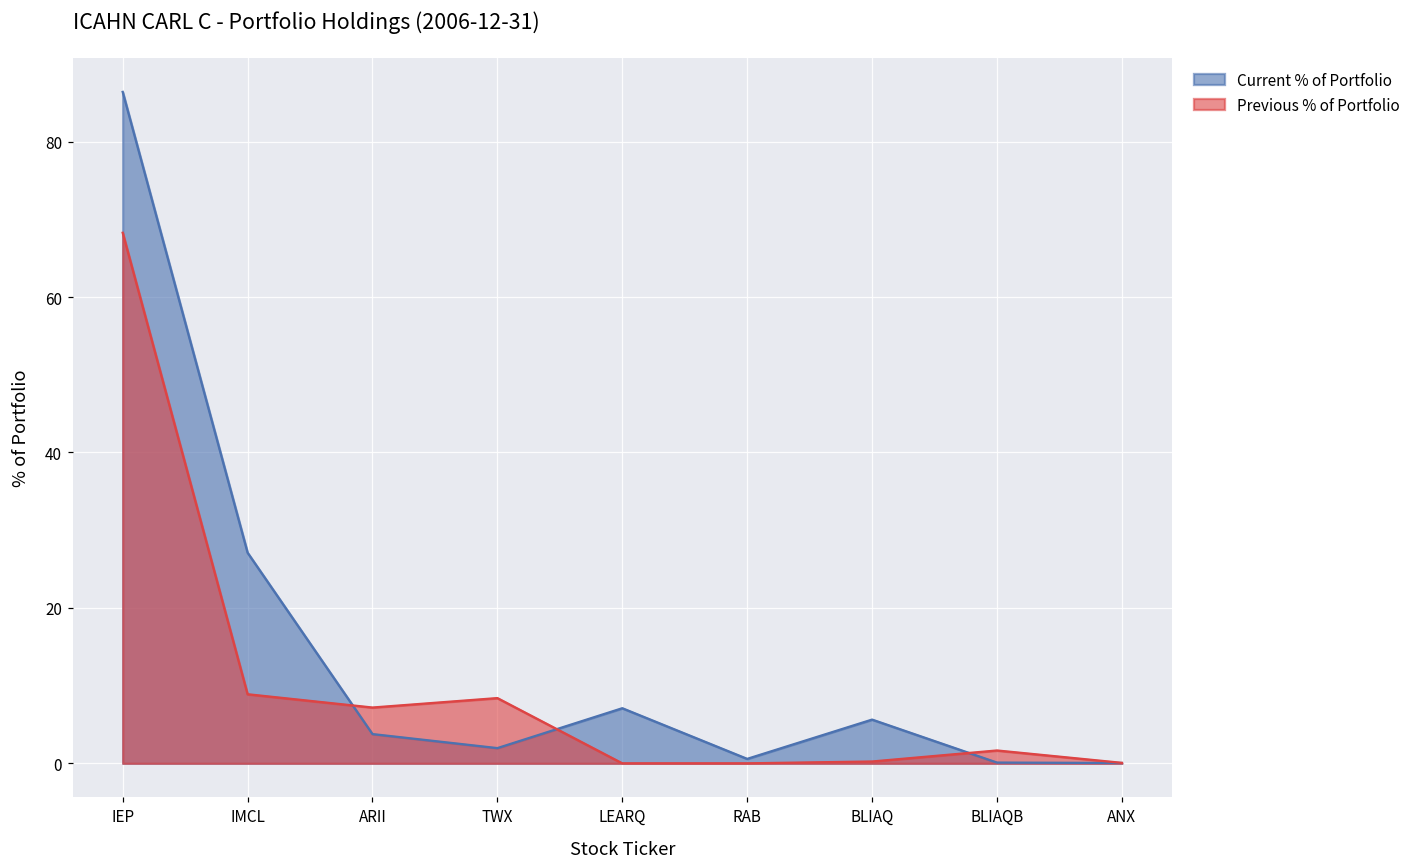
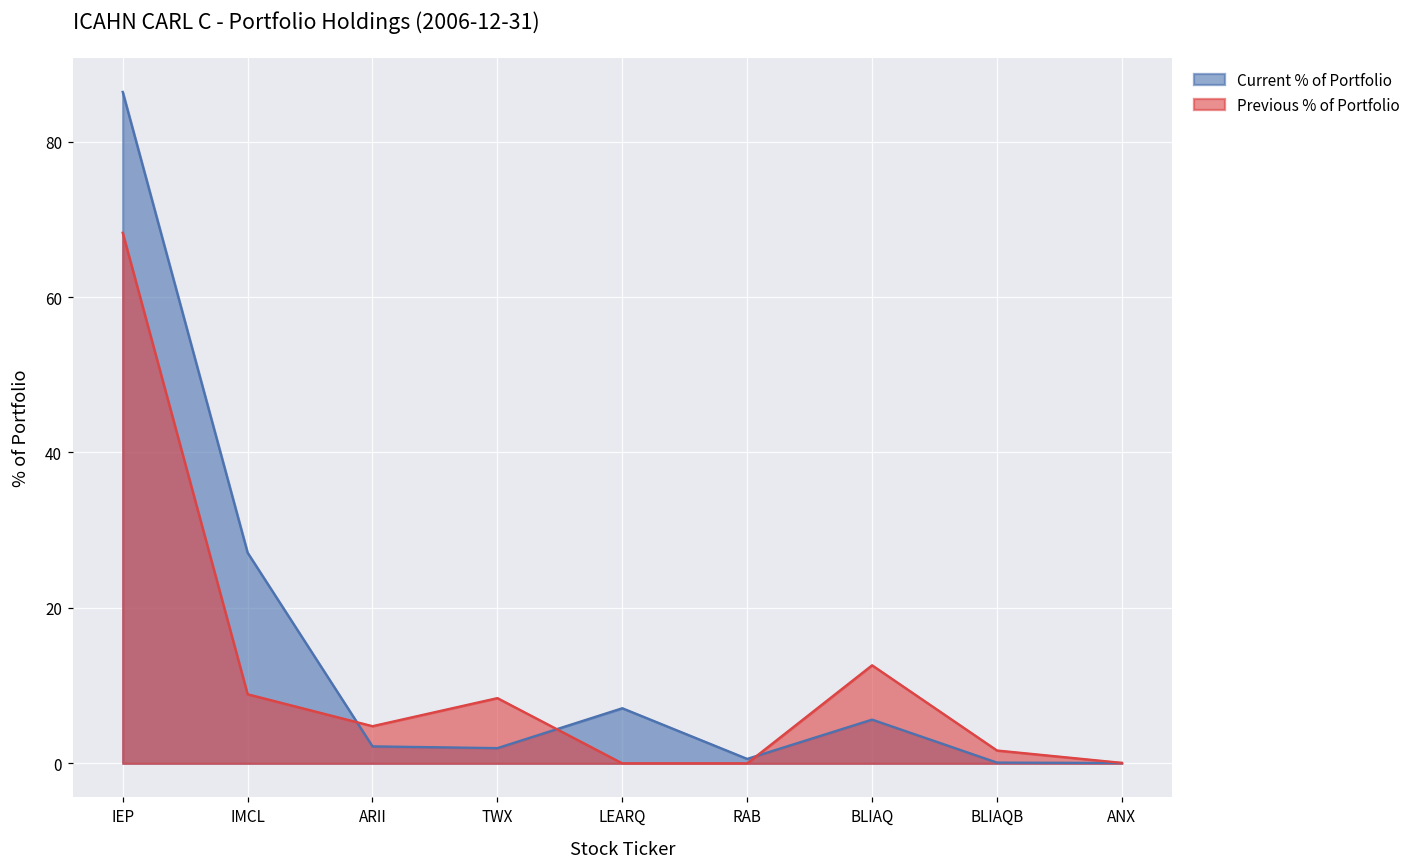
Current % of Portfolio, ARII: 4 -> 2
Previous % of Portfolio, ARII: 7 -> 5
Previous % of Portfolio, BLIAQ: 0 -> 13
